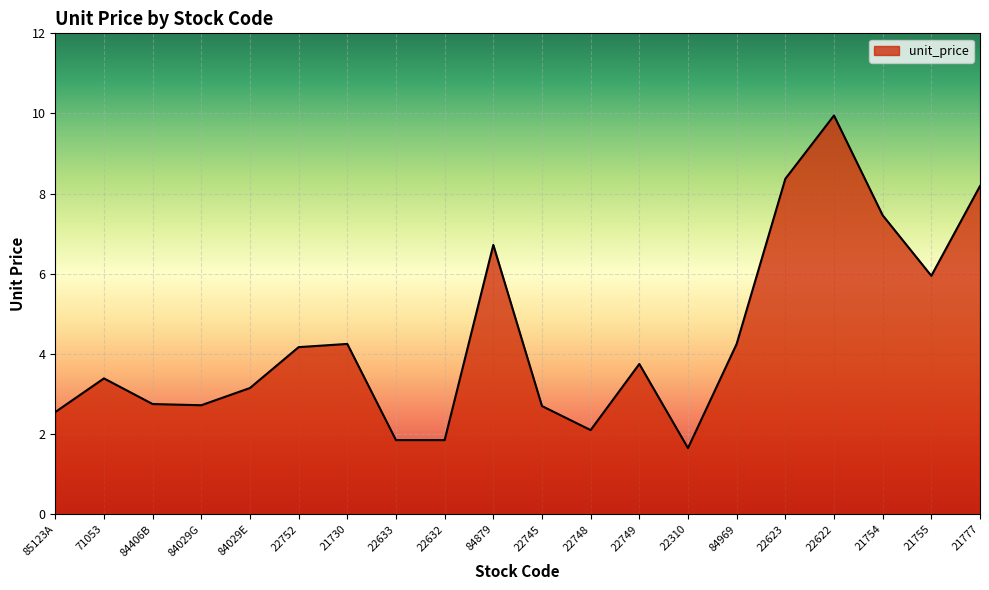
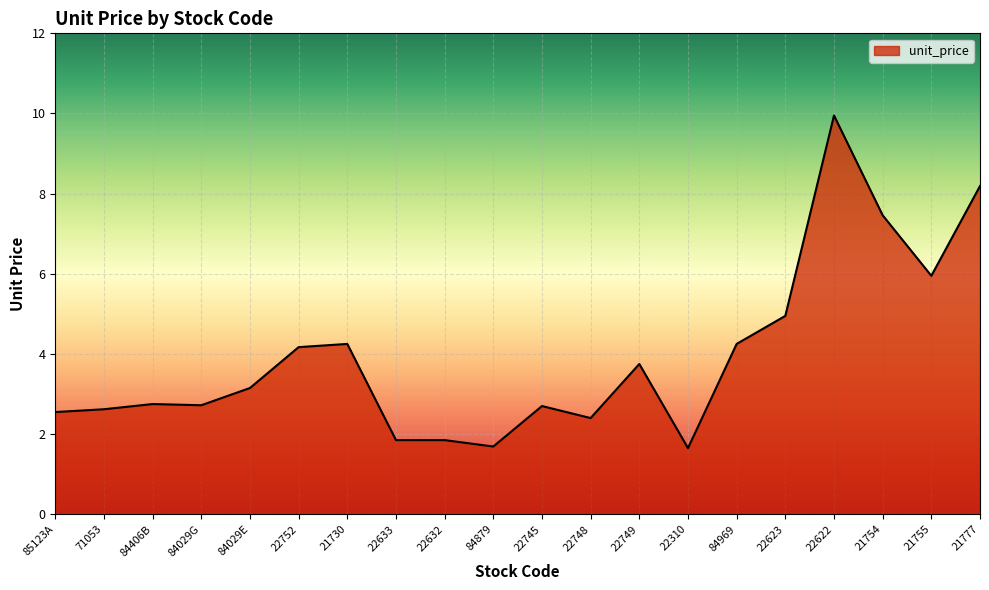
71053: 3.4 -> 2.6
84879: 6.7 -> 1.7
22748: 2.1 -> 2.4
22623: 8.4 -> 5.0
